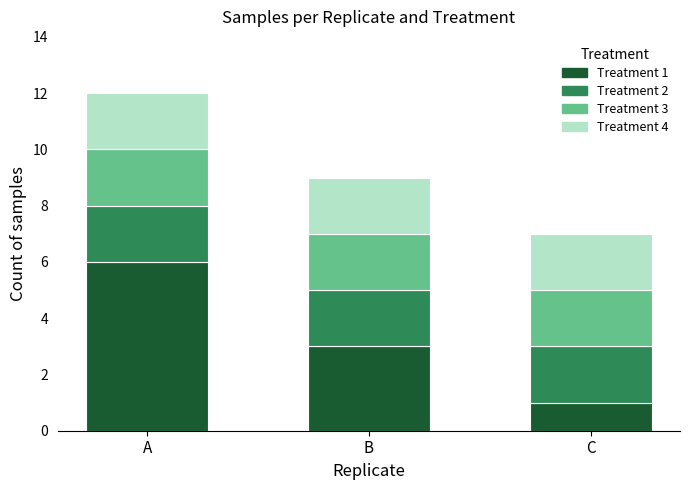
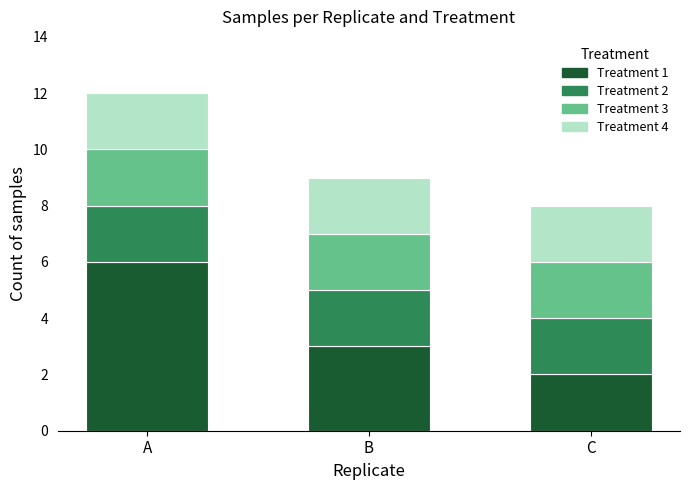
Treatment 1, C: 1 -> 2
